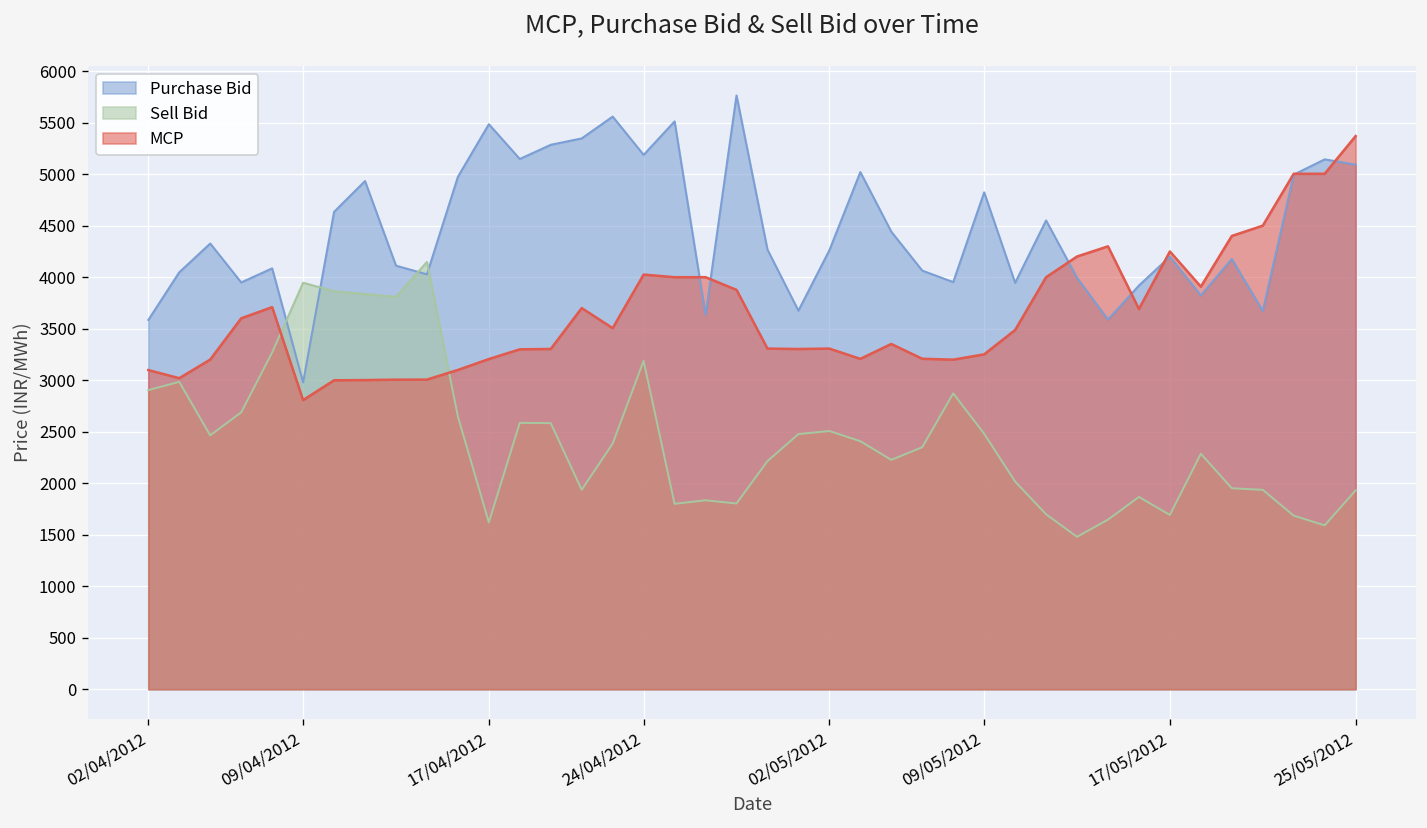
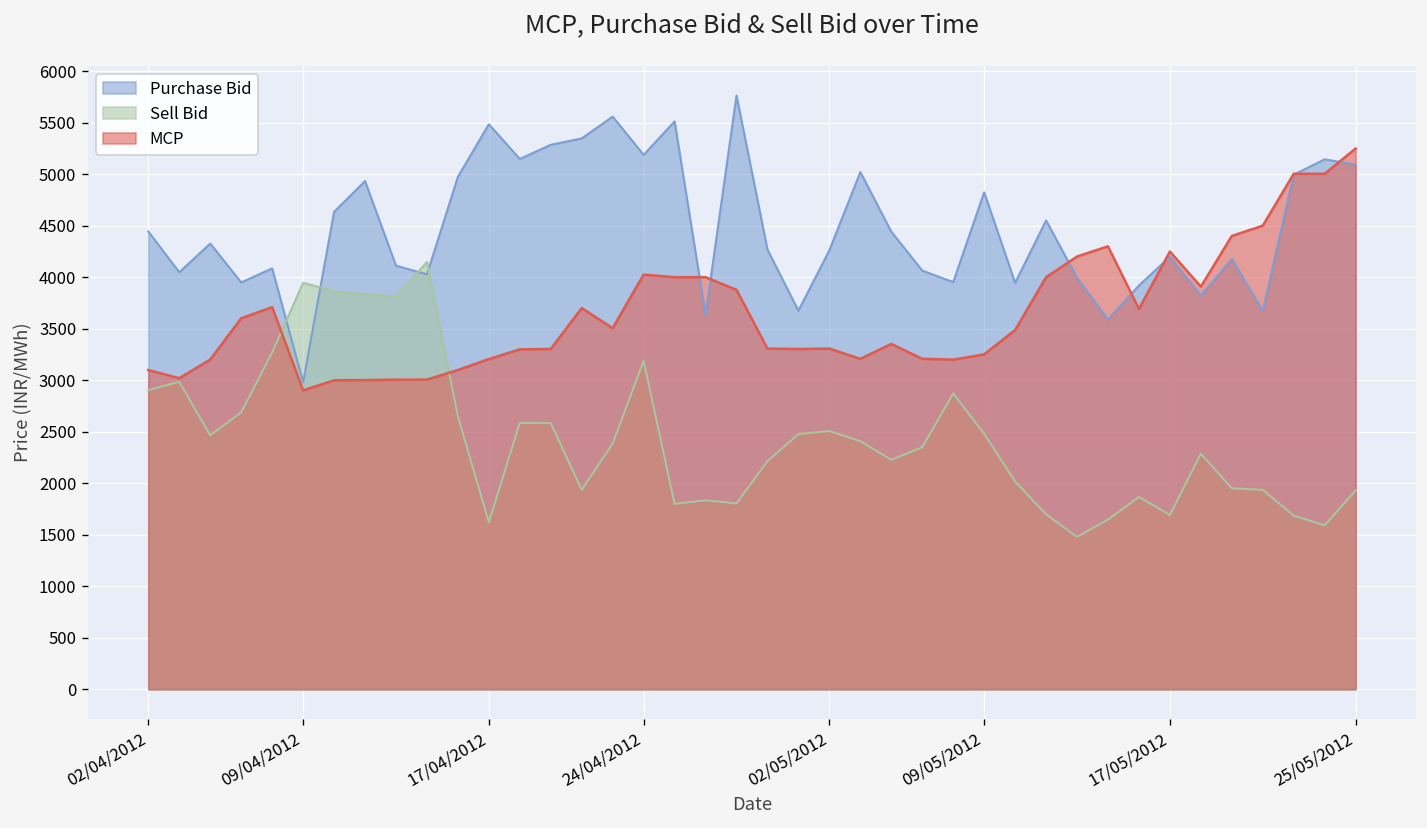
Purchase Bid, 02/04/2012: 3600 -> 4400
MCP, 09/04/2012: 2800 -> 2900
MCP, 25/05/2012: 5400 -> 5300
